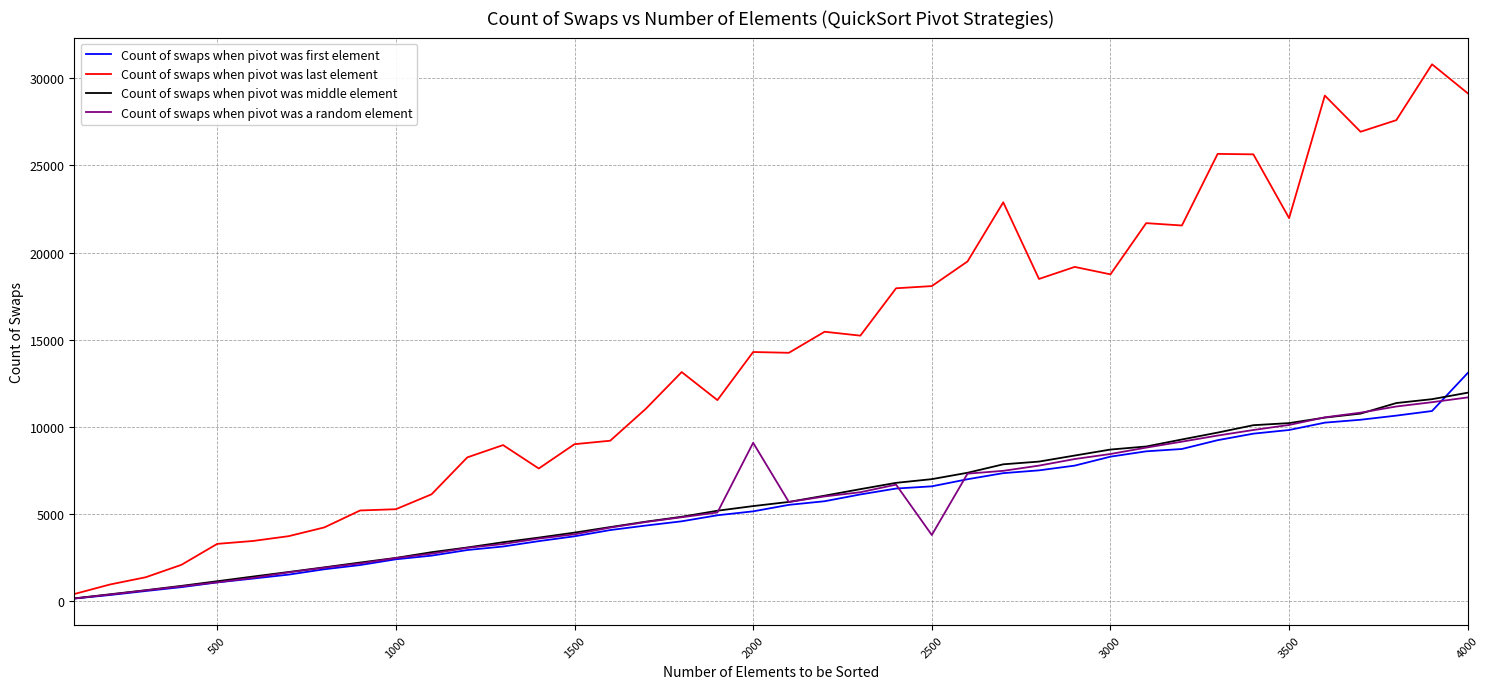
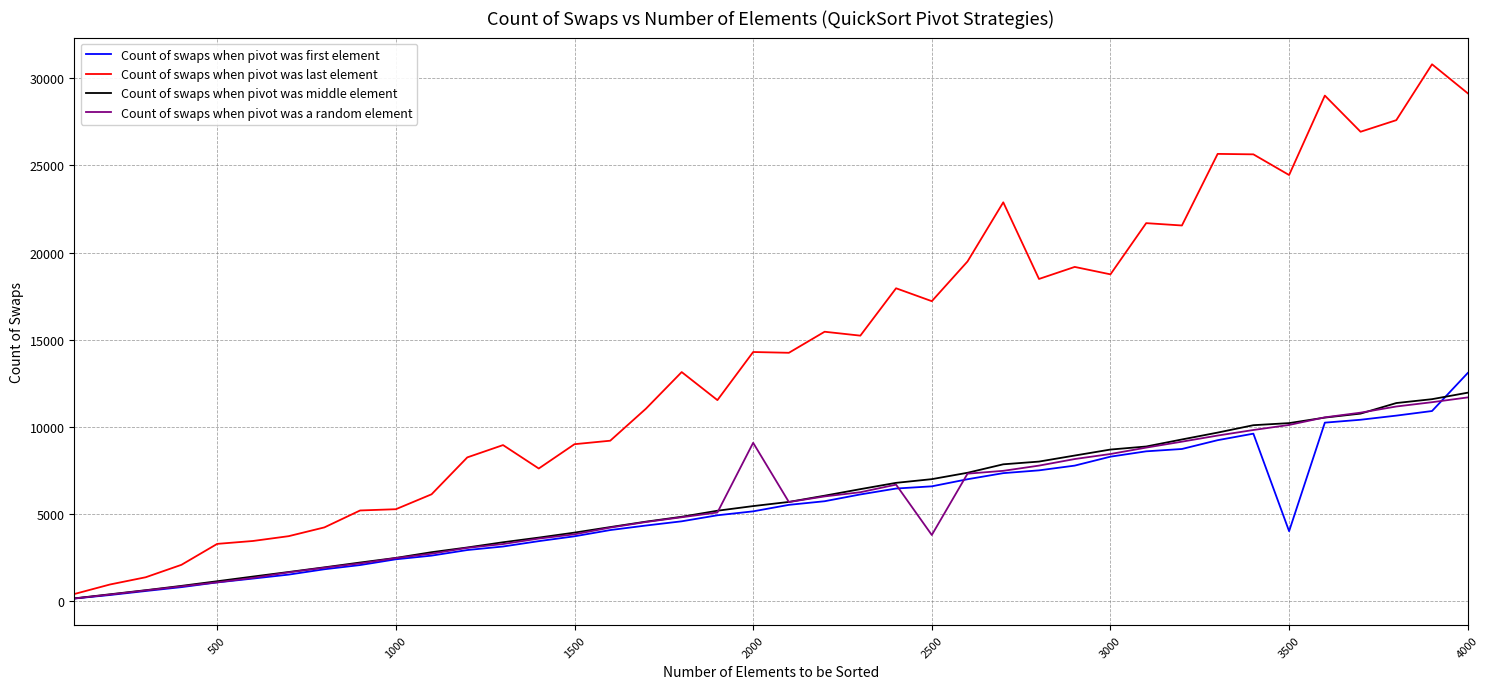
Count of swaps when pivot was last element, 2500: 18100 -> 17200
Count of swaps when pivot was first element, 3500: 9800 -> 4000
Count of swaps when pivot was last element, 3500: 22000 -> 24400
